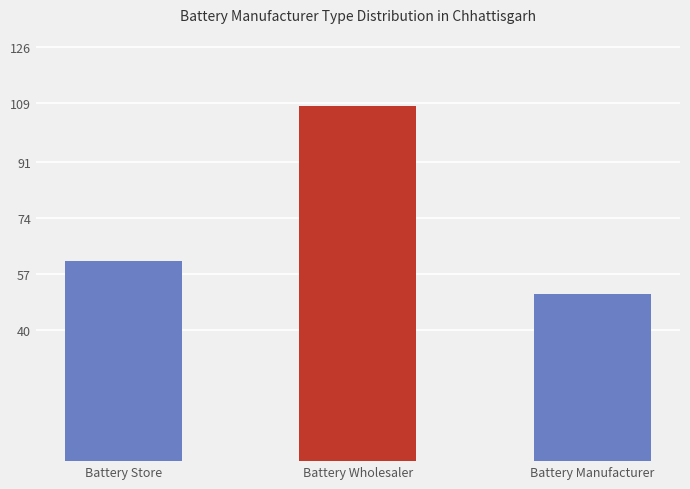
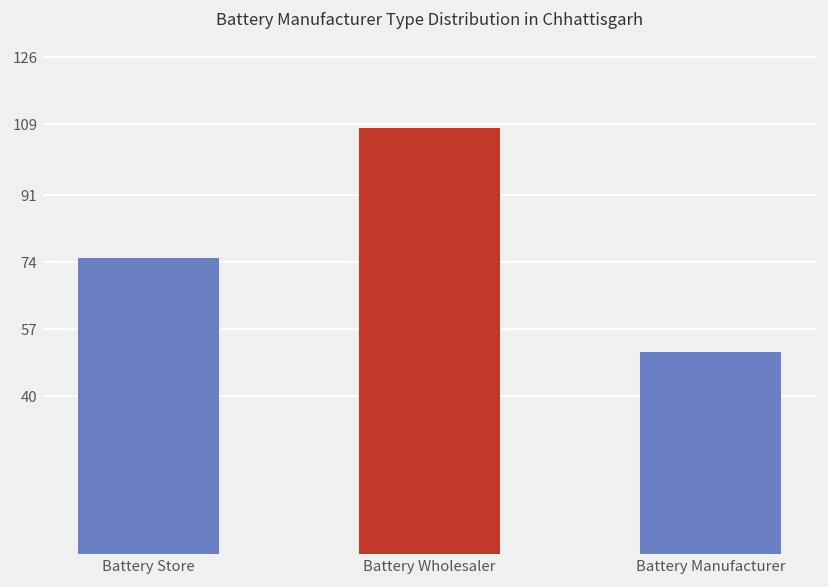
Battery Store: 61 -> 75
